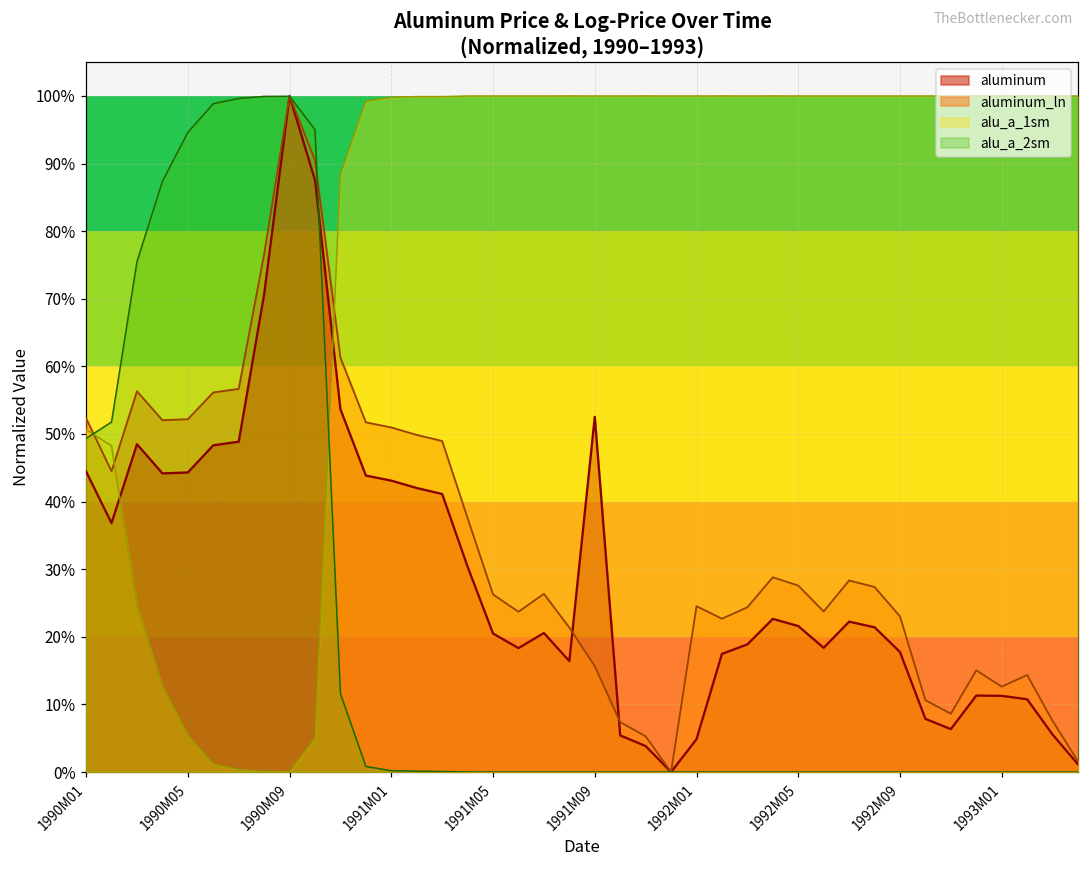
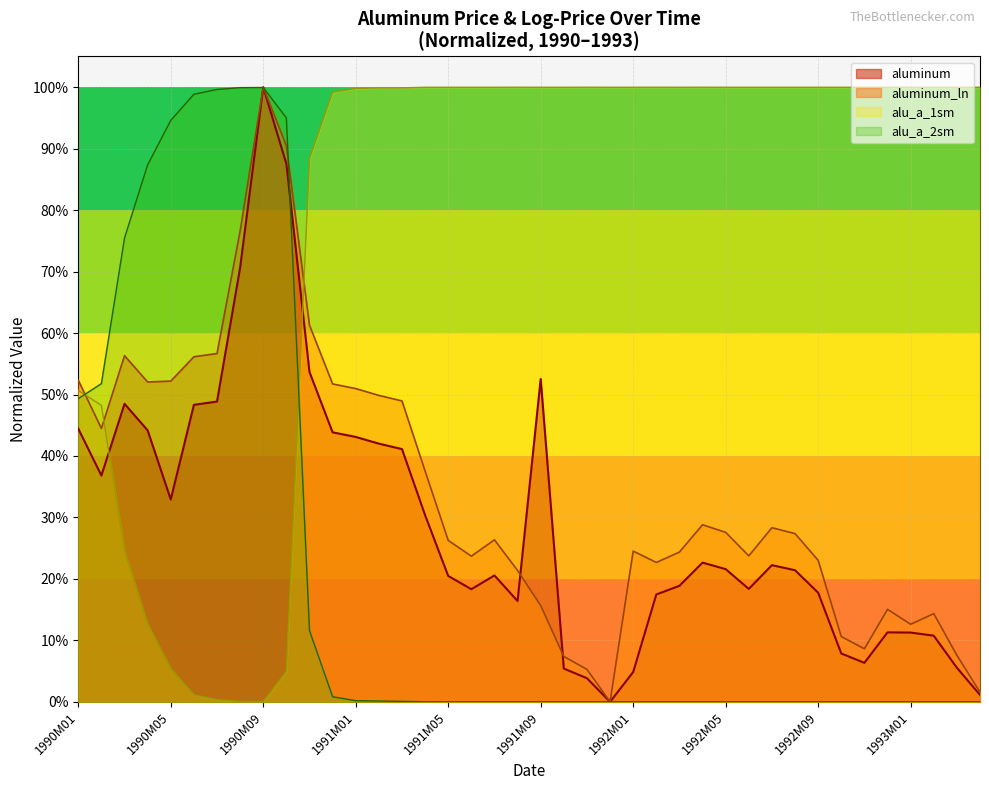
aluminum, 1990M05: 44% -> 33%
